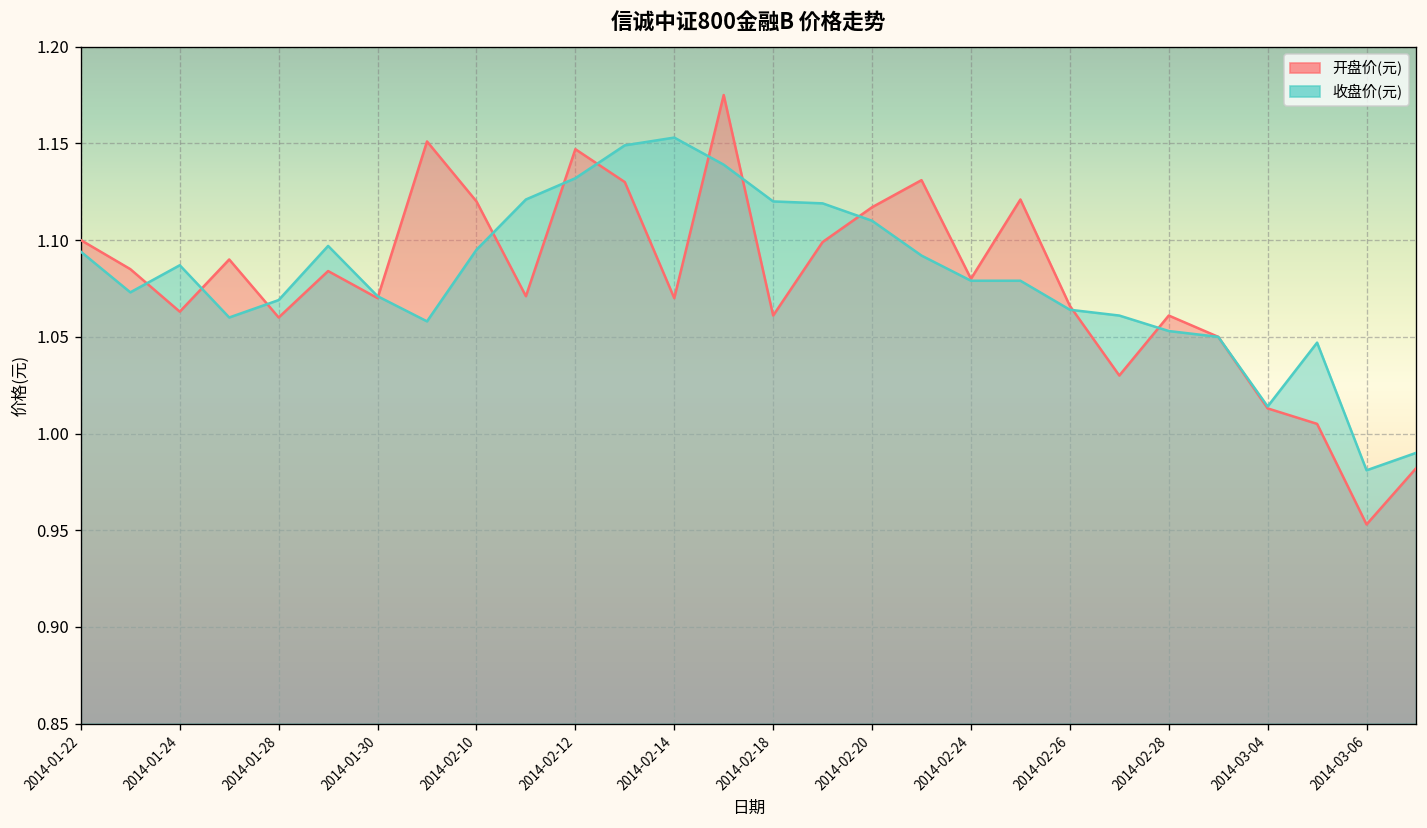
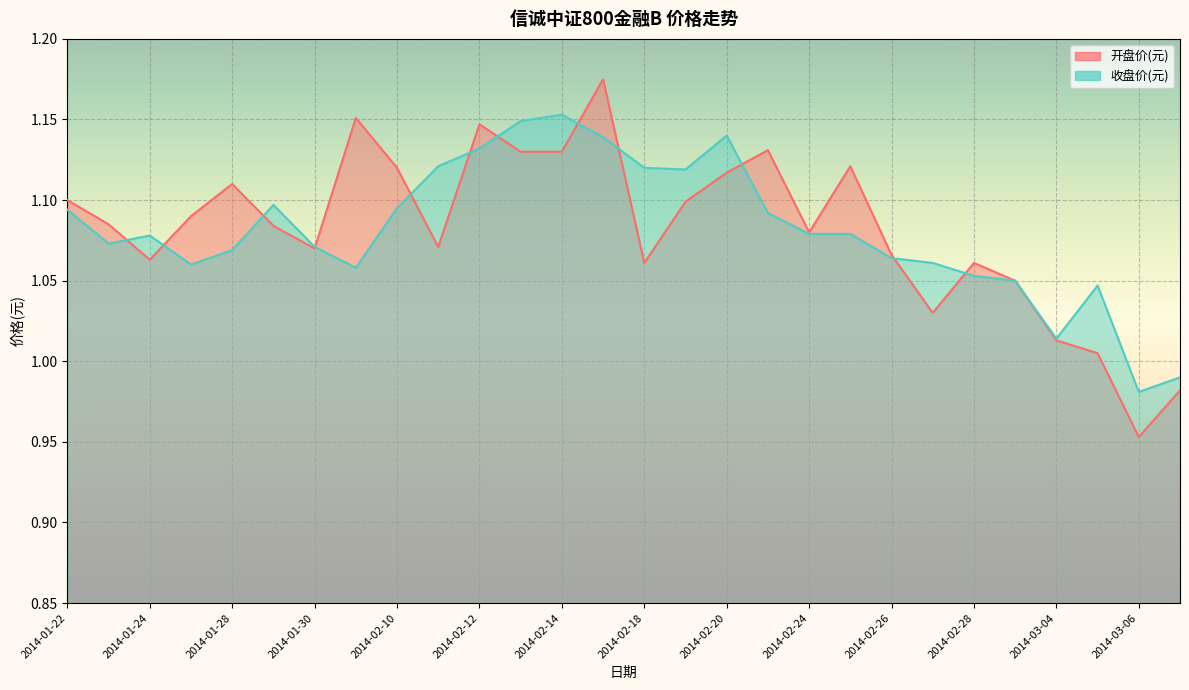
收盘价(元), 2014-01-24: 1.087 -> 1.078
开盘价(元), 2014-01-28: 1.06 -> 1.11
开盘价(元), 2014-02-14: 1.07 -> 1.13
收盘价(元), 2014-02-20: 1.11 -> 1.14
